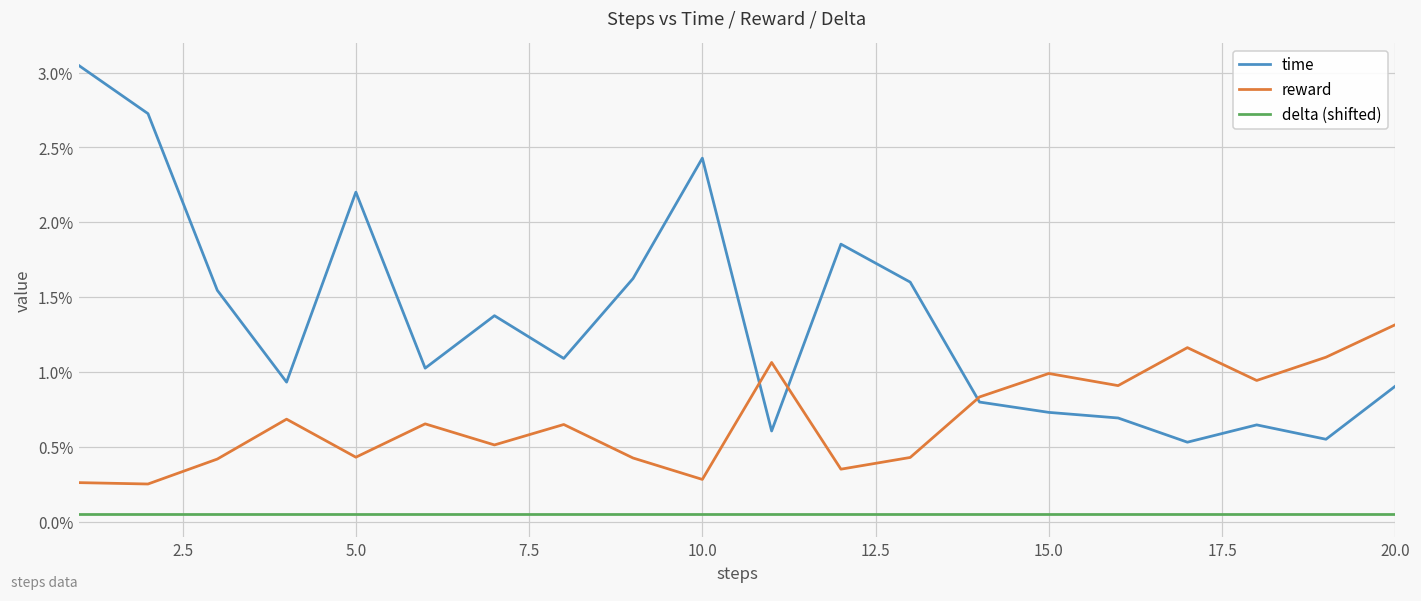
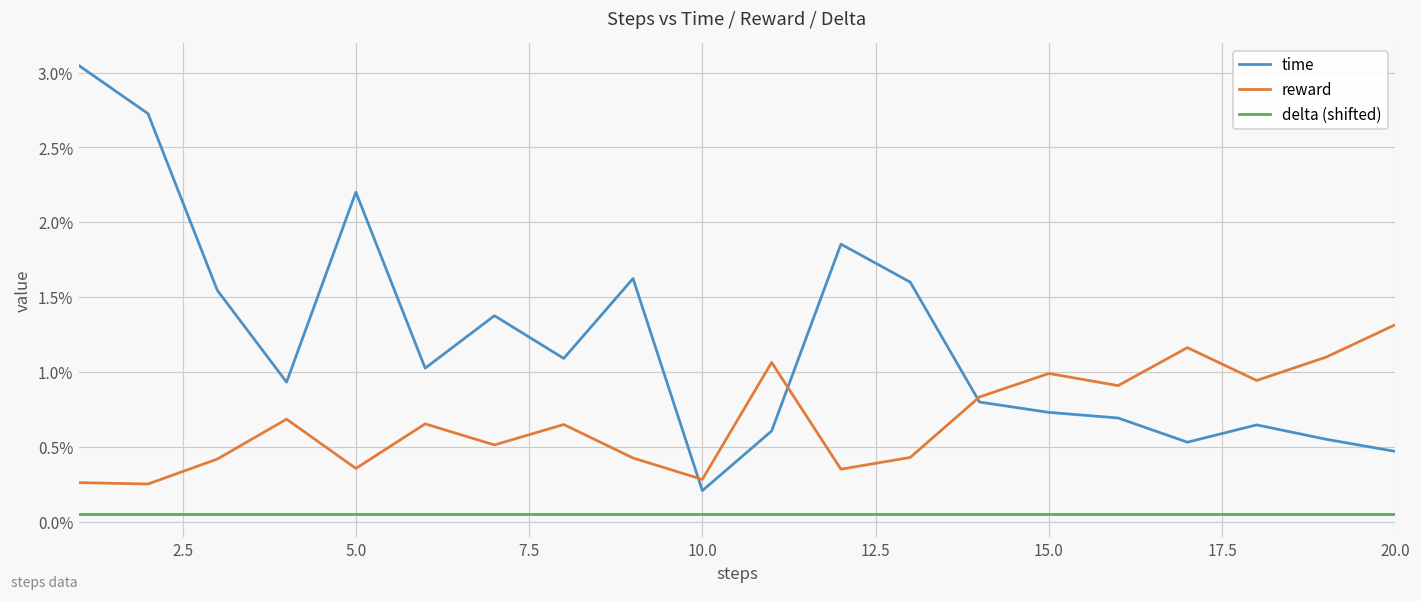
reward, 5.0: 0.43% -> 0.36%
time, 10.0: 2.43% -> 0.21%
time, 20.0: 0.91% -> 0.47%
